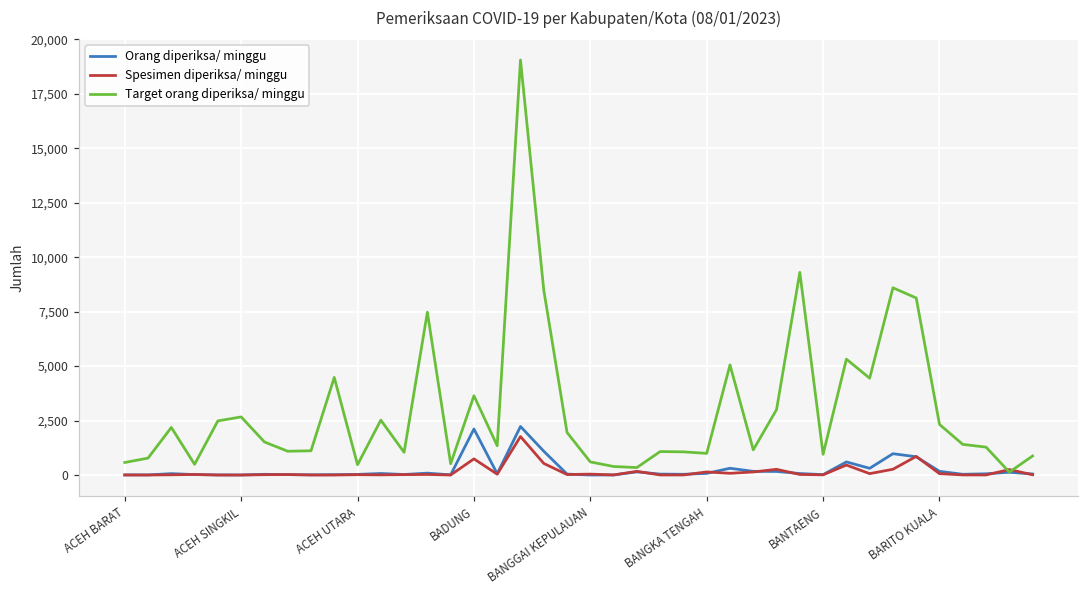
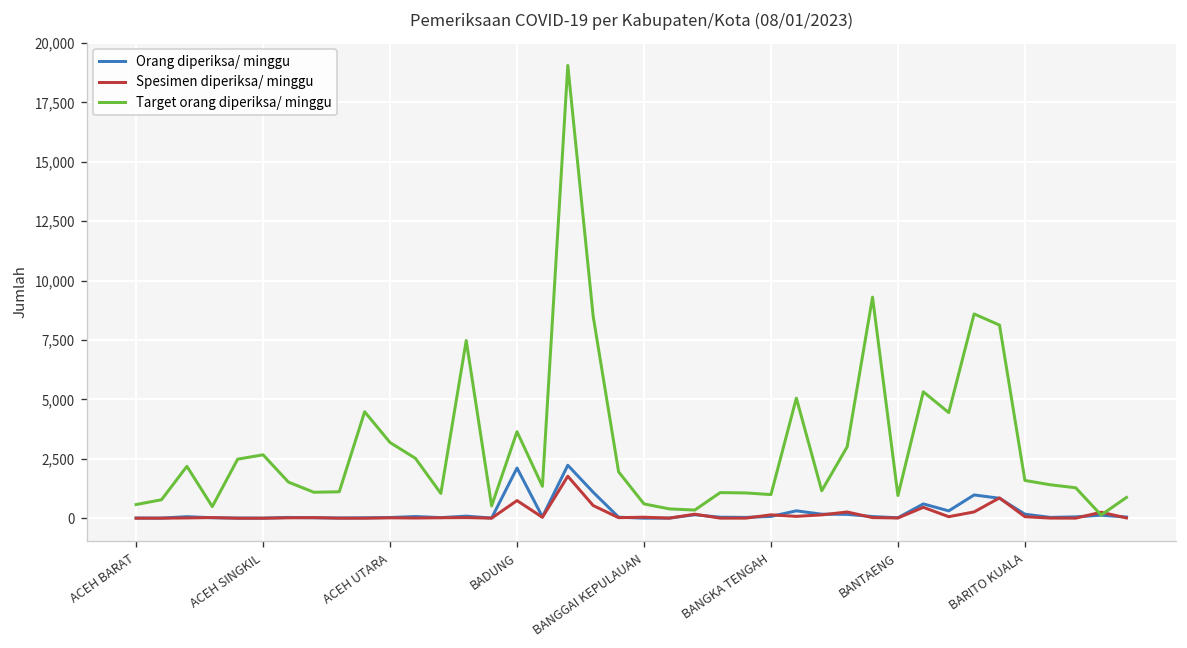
Target orang diperiksa/ minggu, ACEH UTARA: 500 -> 3,200
Target orang diperiksa/ minggu, BARITO KUALA: 2,300 -> 1,600
